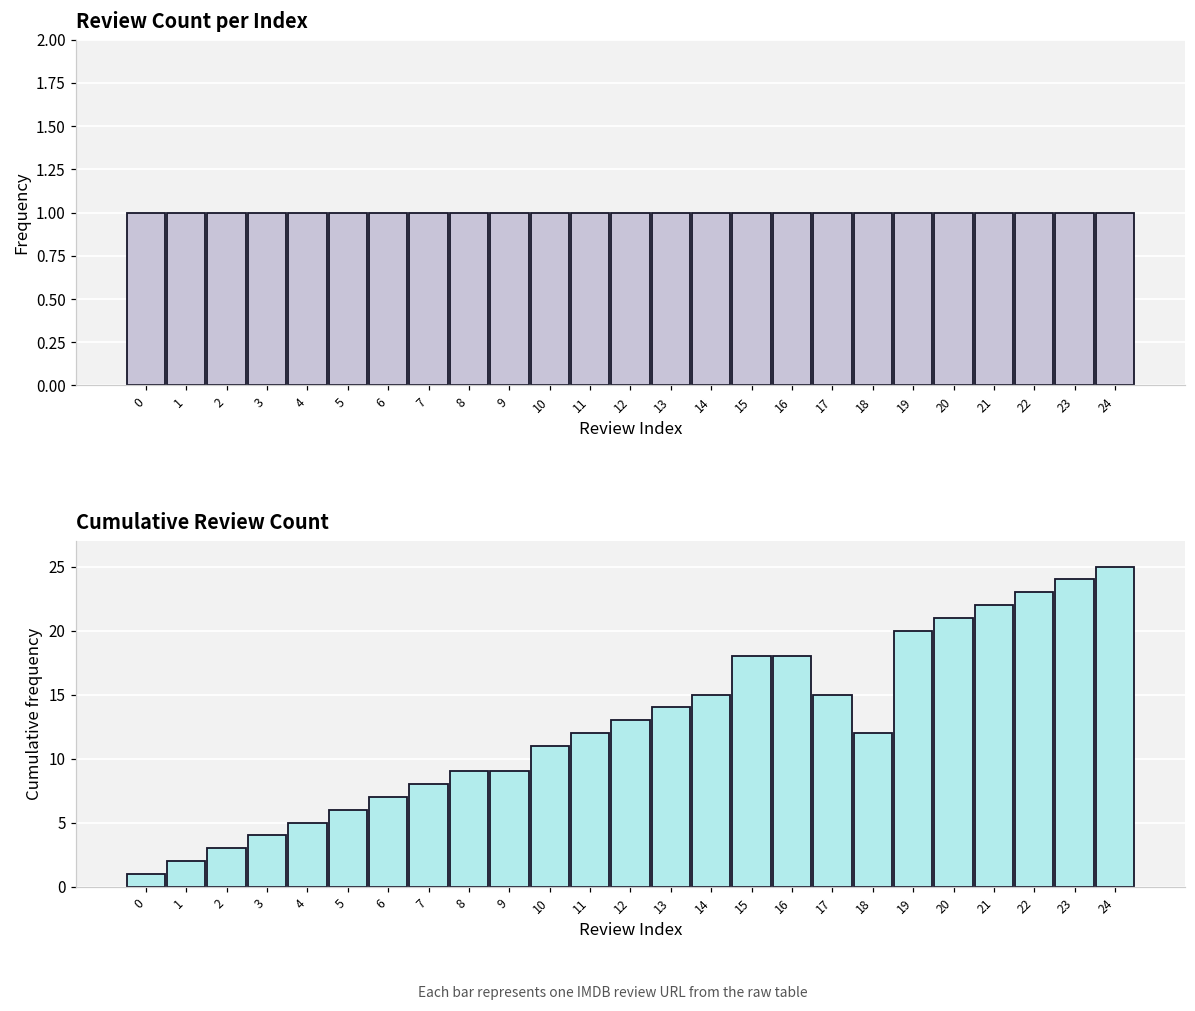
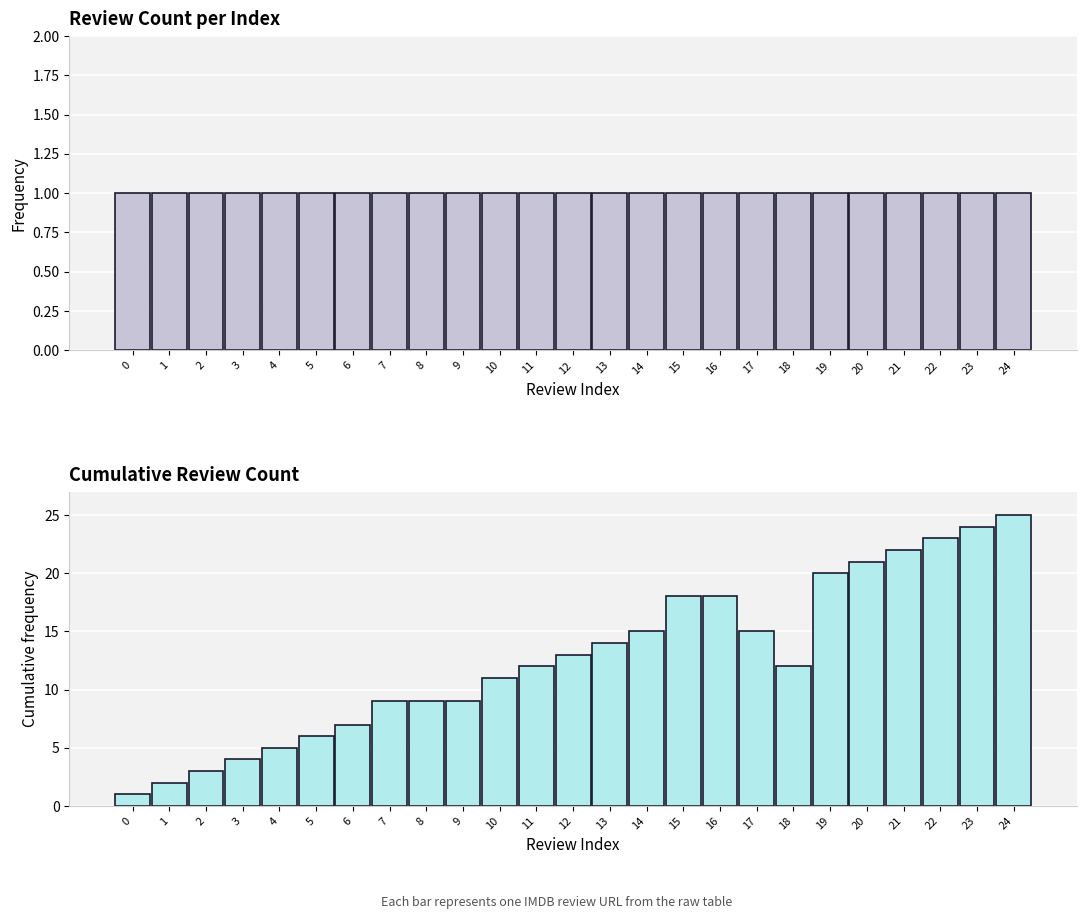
Cumulative Review Count, 7: 8 -> 9
